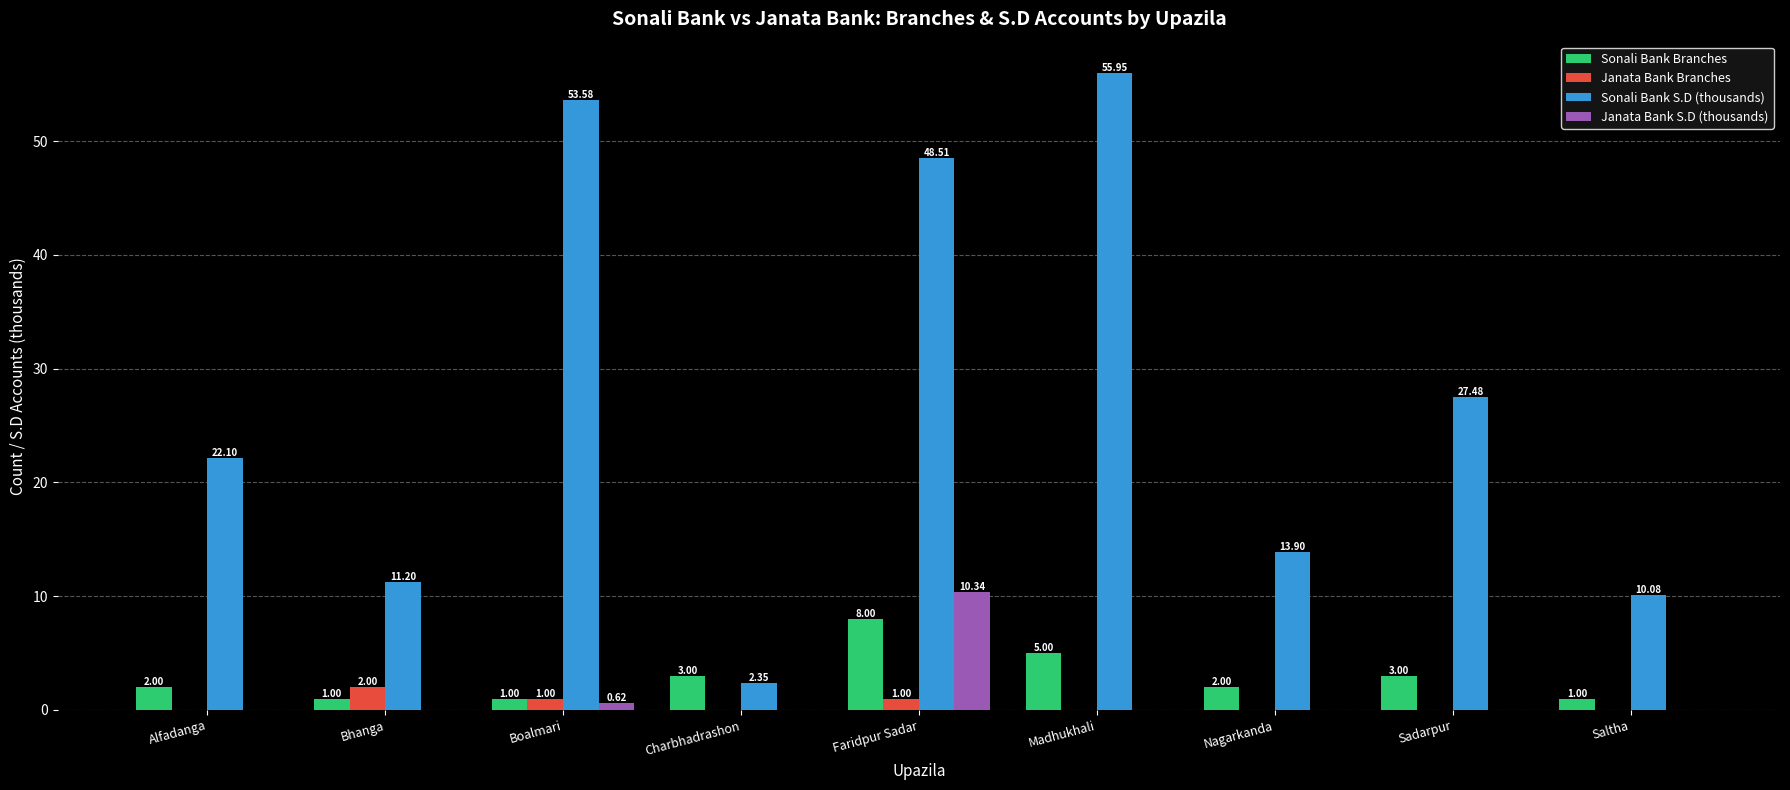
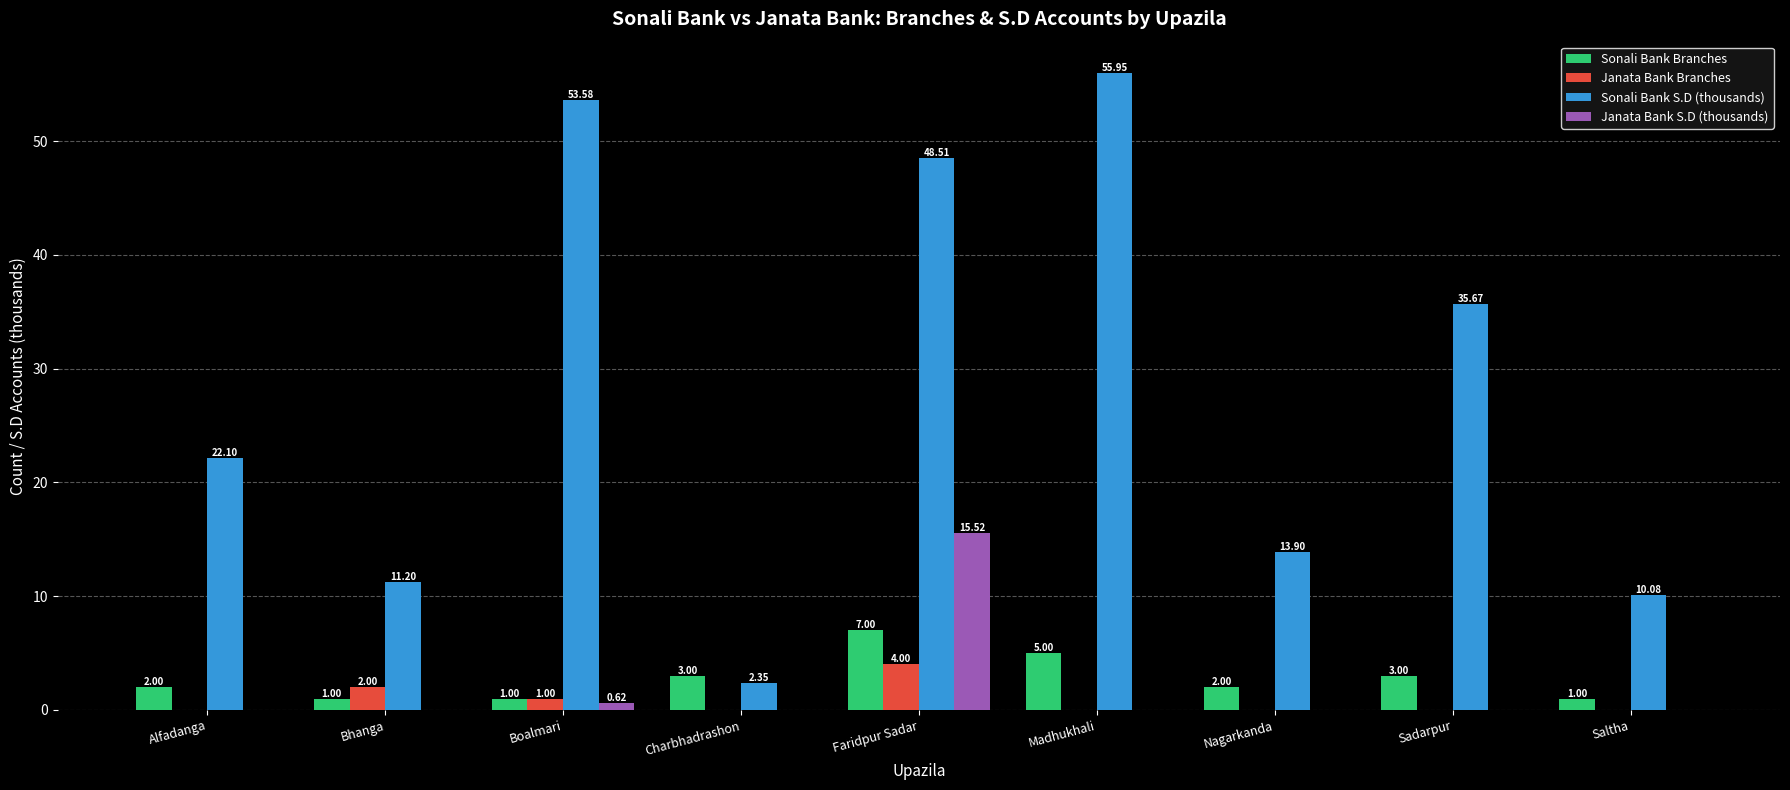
Sonali Bank Branches, Faridpur Sadar: 8.00 -> 7.00
Janata Bank Branches, Faridpur Sadar: 1.00 -> 4.00
Janata Bank S.D (thousands), Faridpur Sadar: 10.34 -> 15.52
Sonali Bank S.D (thousands), Sadarpur: 27.48 -> 35.67
